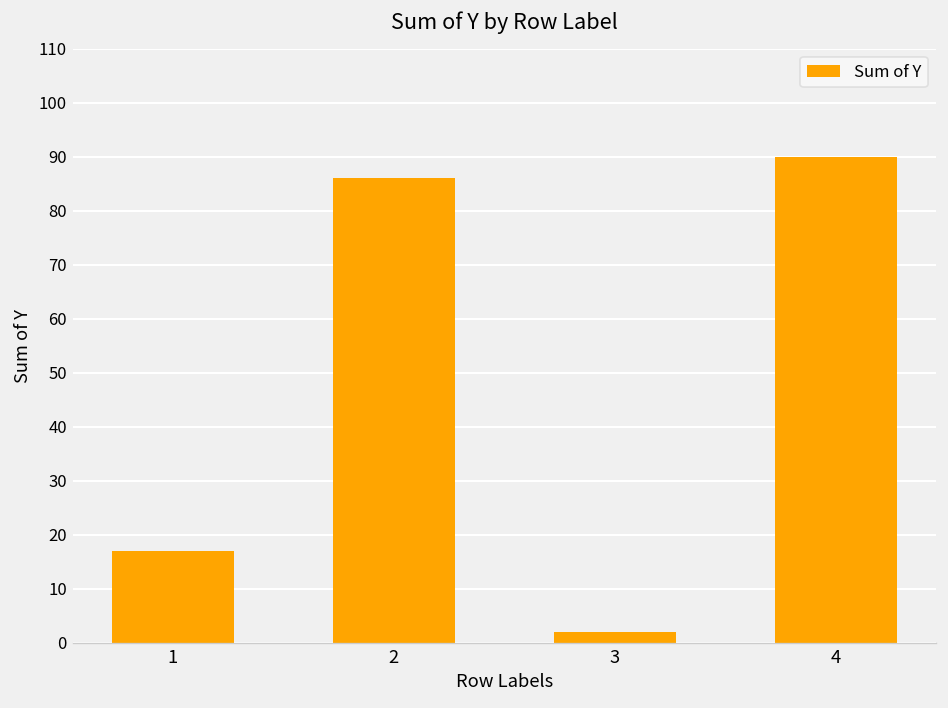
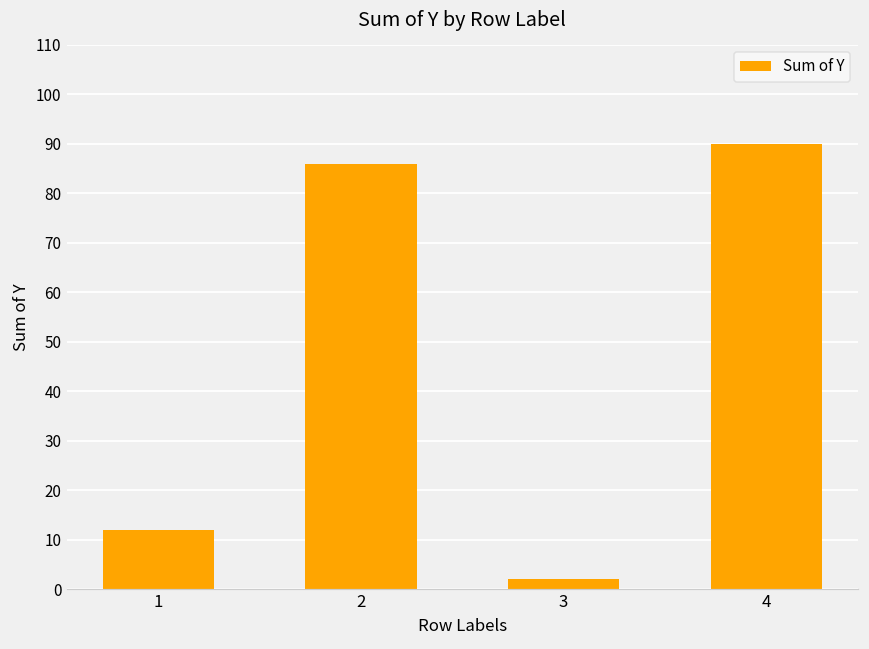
1: 17 -> 12
